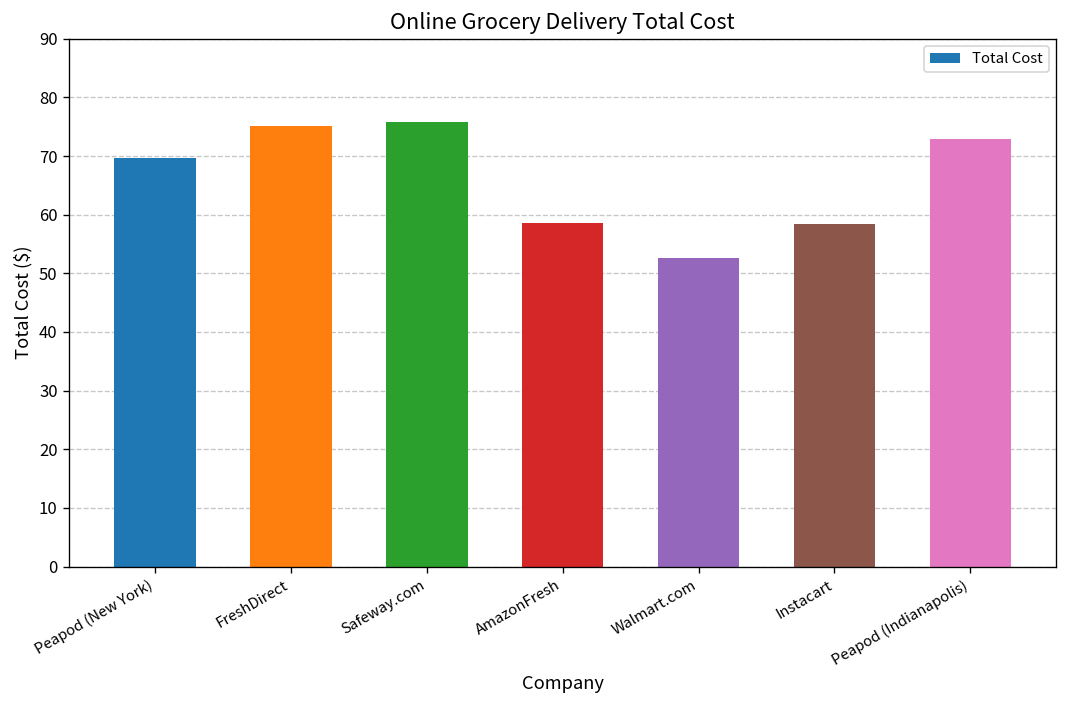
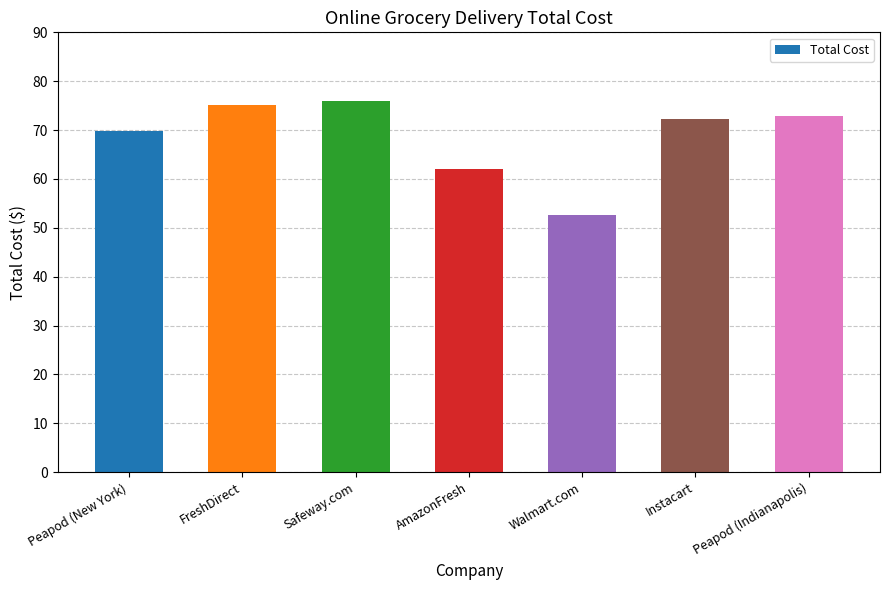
AmazonFresh: 59 -> 62
Instacart: 58 -> 72
